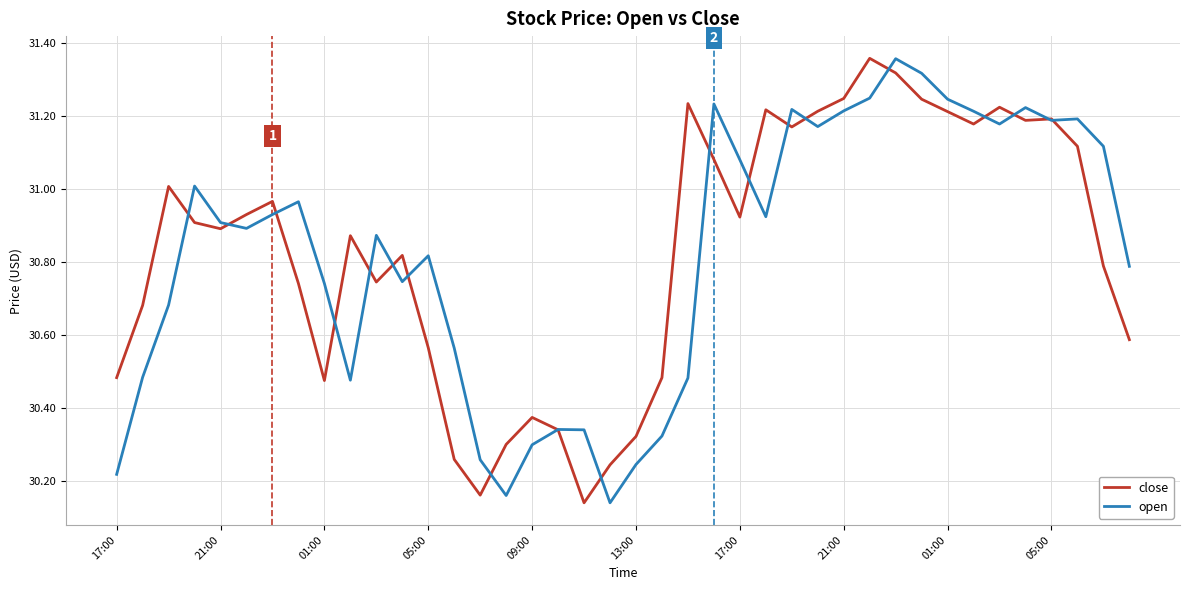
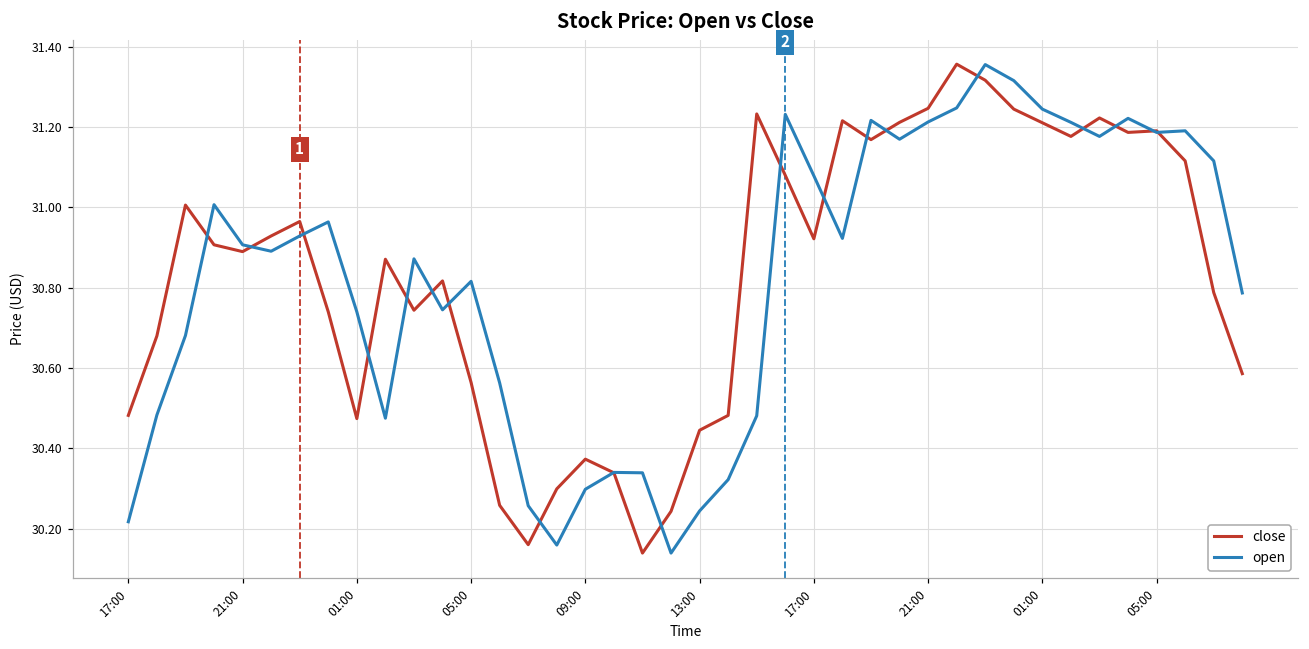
close, 13:00: 30.32 -> 30.45
